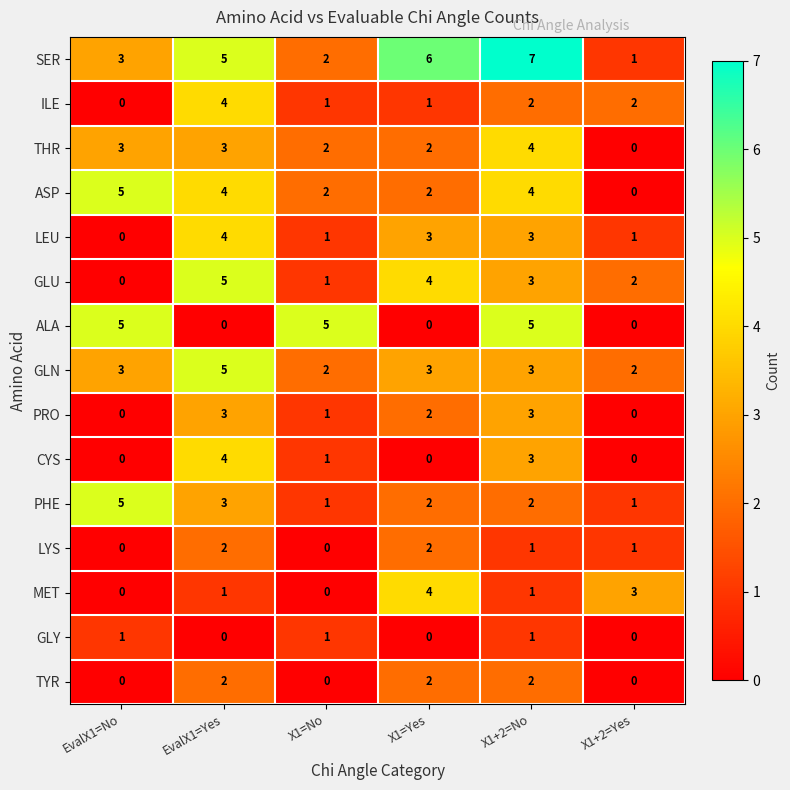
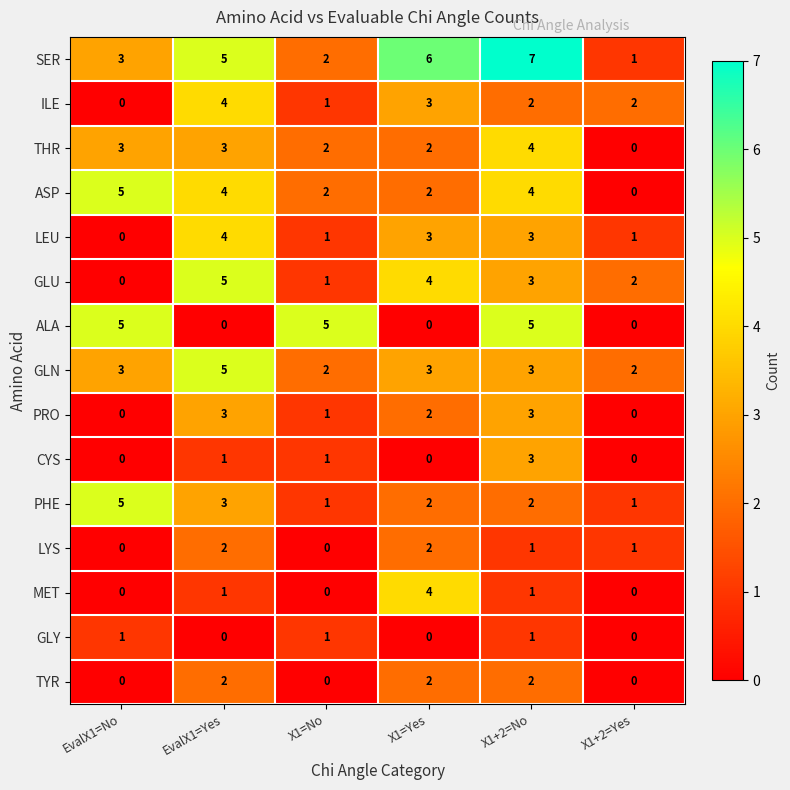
ILE, X1=Yes: 1 -> 3
CYS, EvalX1=Yes: 4 -> 1
MET, X1+2=Yes: 3 -> 0
